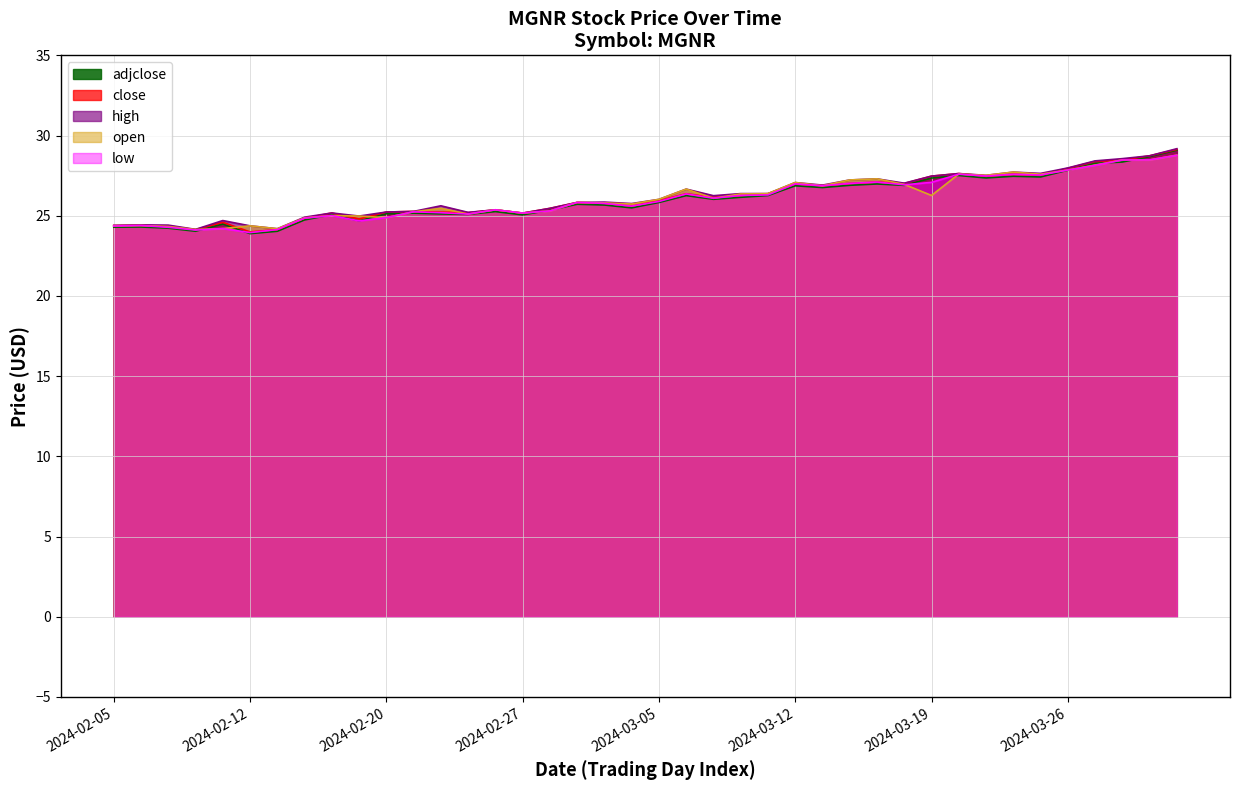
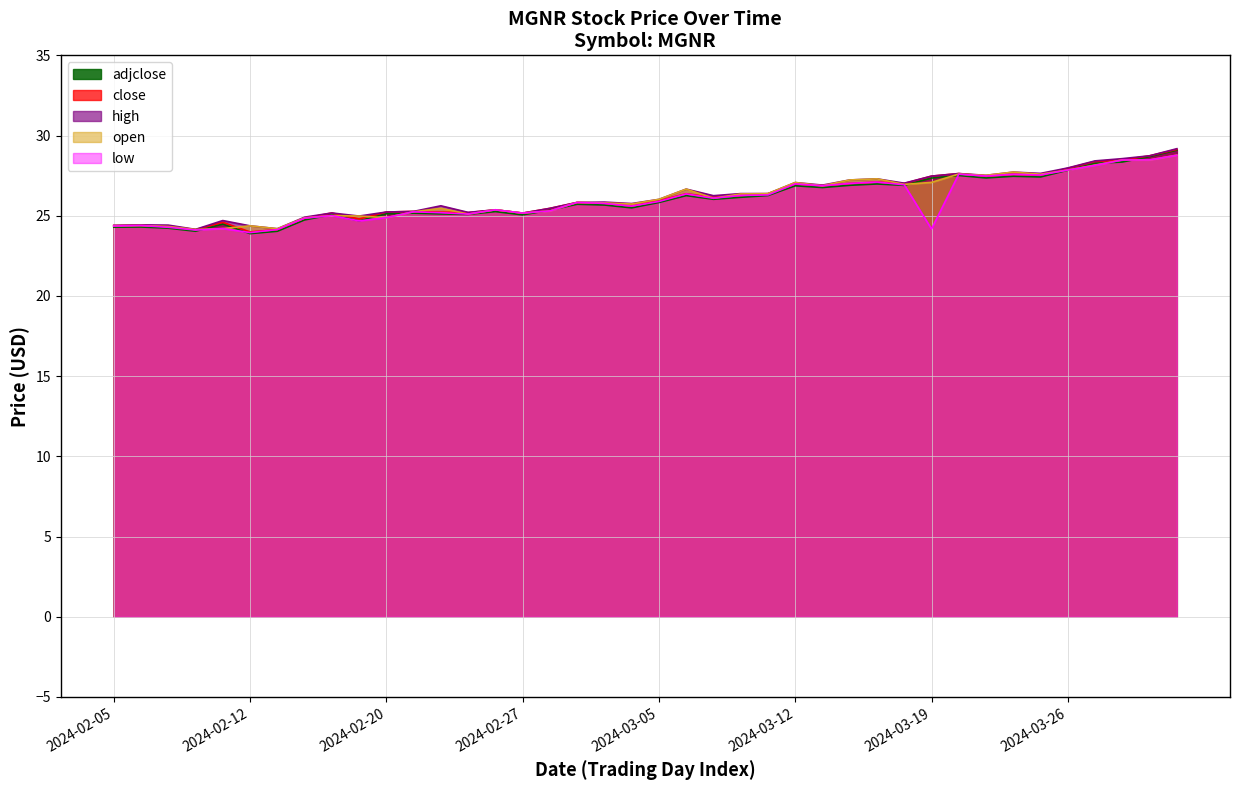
open, 2024-03-19: 26.3 -> 27.1
low, 2024-03-19: 27.1 -> 24.2
